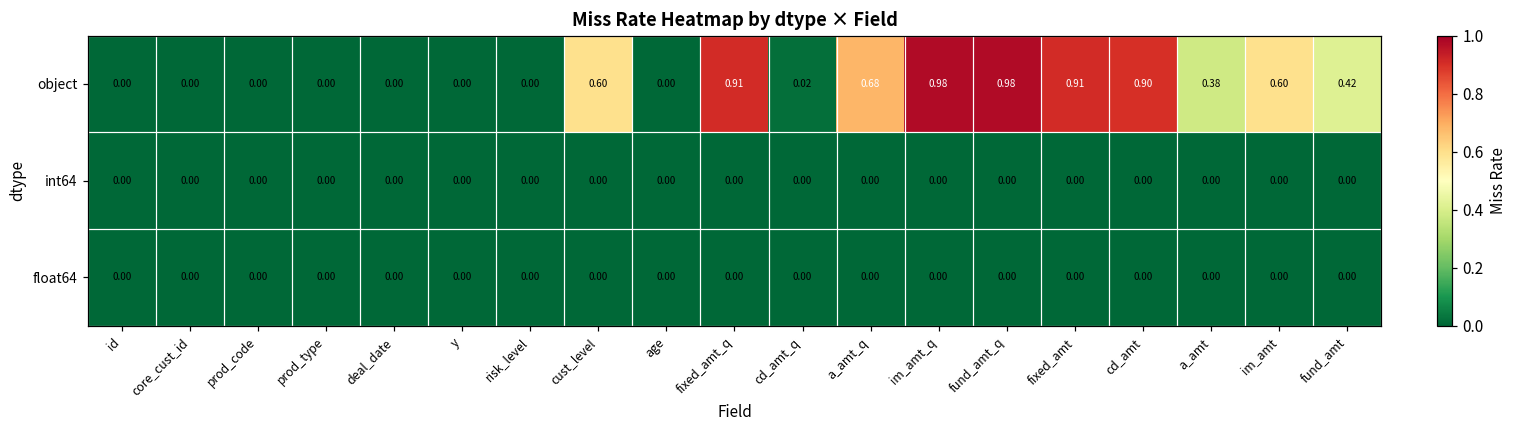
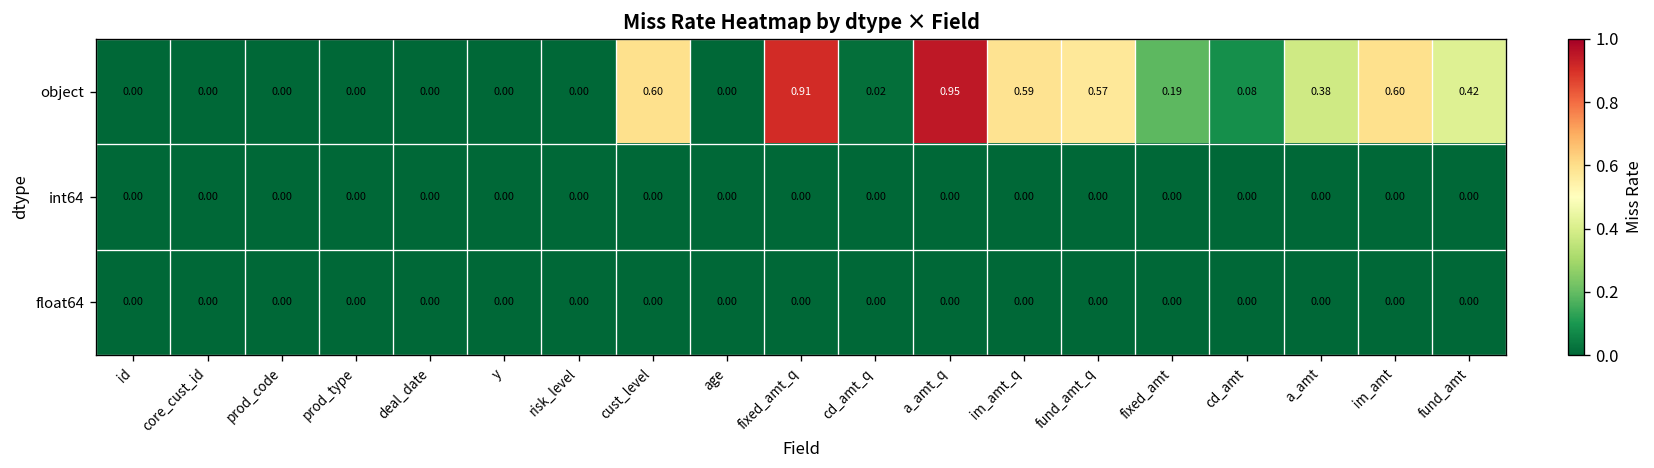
object, a_amt_q: 0.68 -> 0.95
object, im_amt_q: 0.98 -> 0.59
object, fund_amt_q: 0.98 -> 0.57
object, fixed_amt: 0.91 -> 0.19
object, cd_amt: 0.90 -> 0.08
